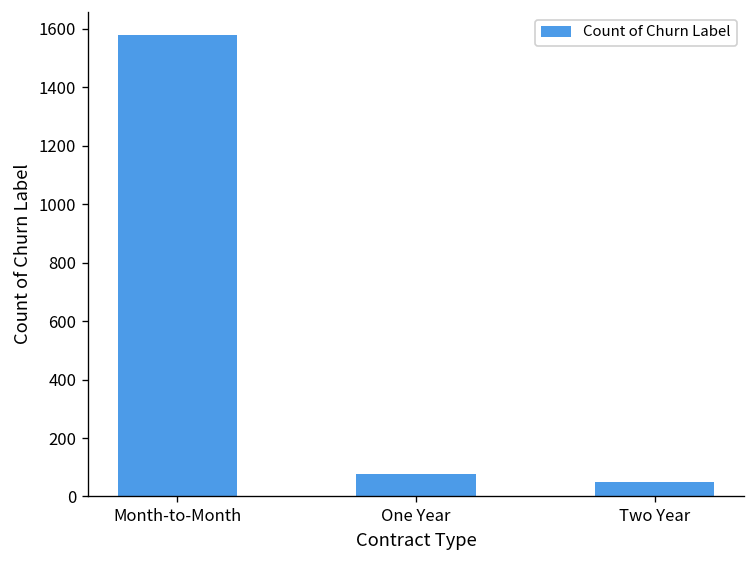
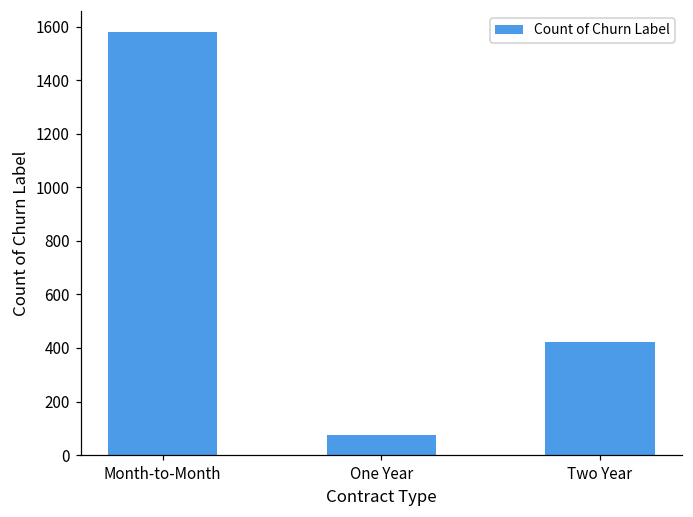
Two Year: 50 -> 420
